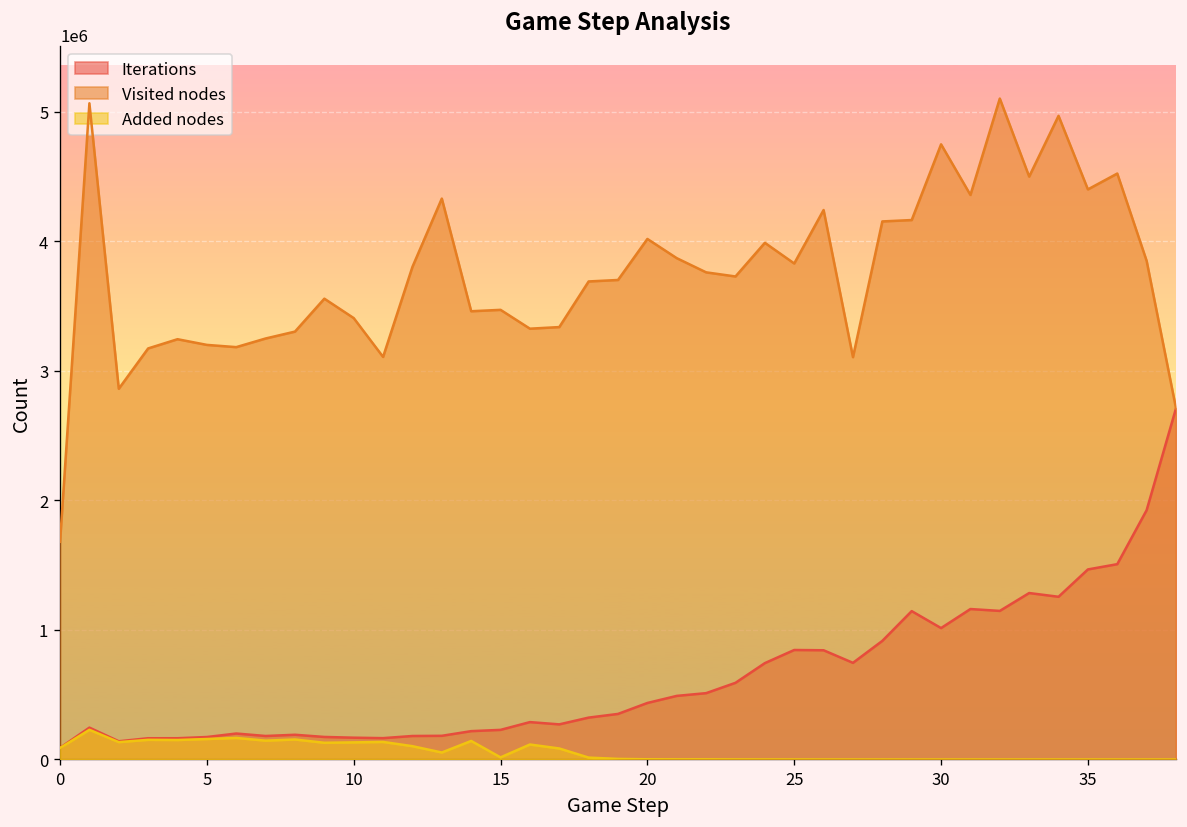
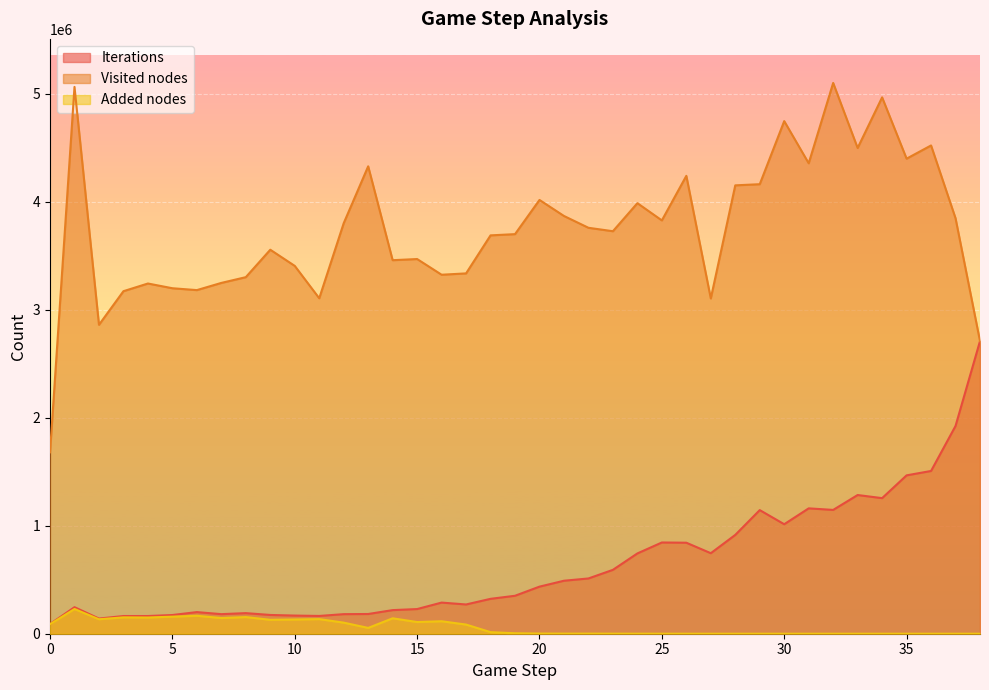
Added nodes, 15: 20000 -> 110000
